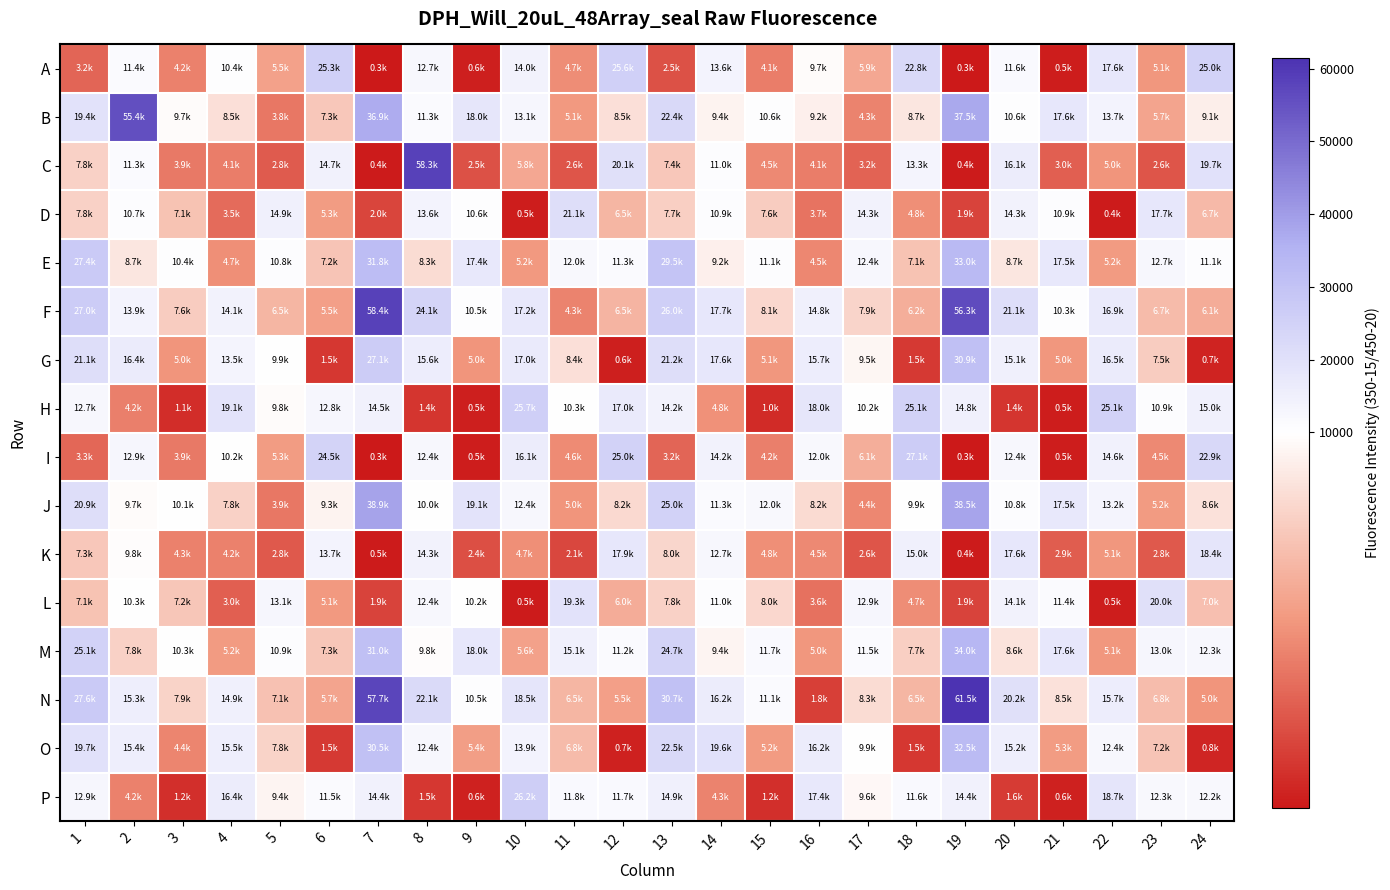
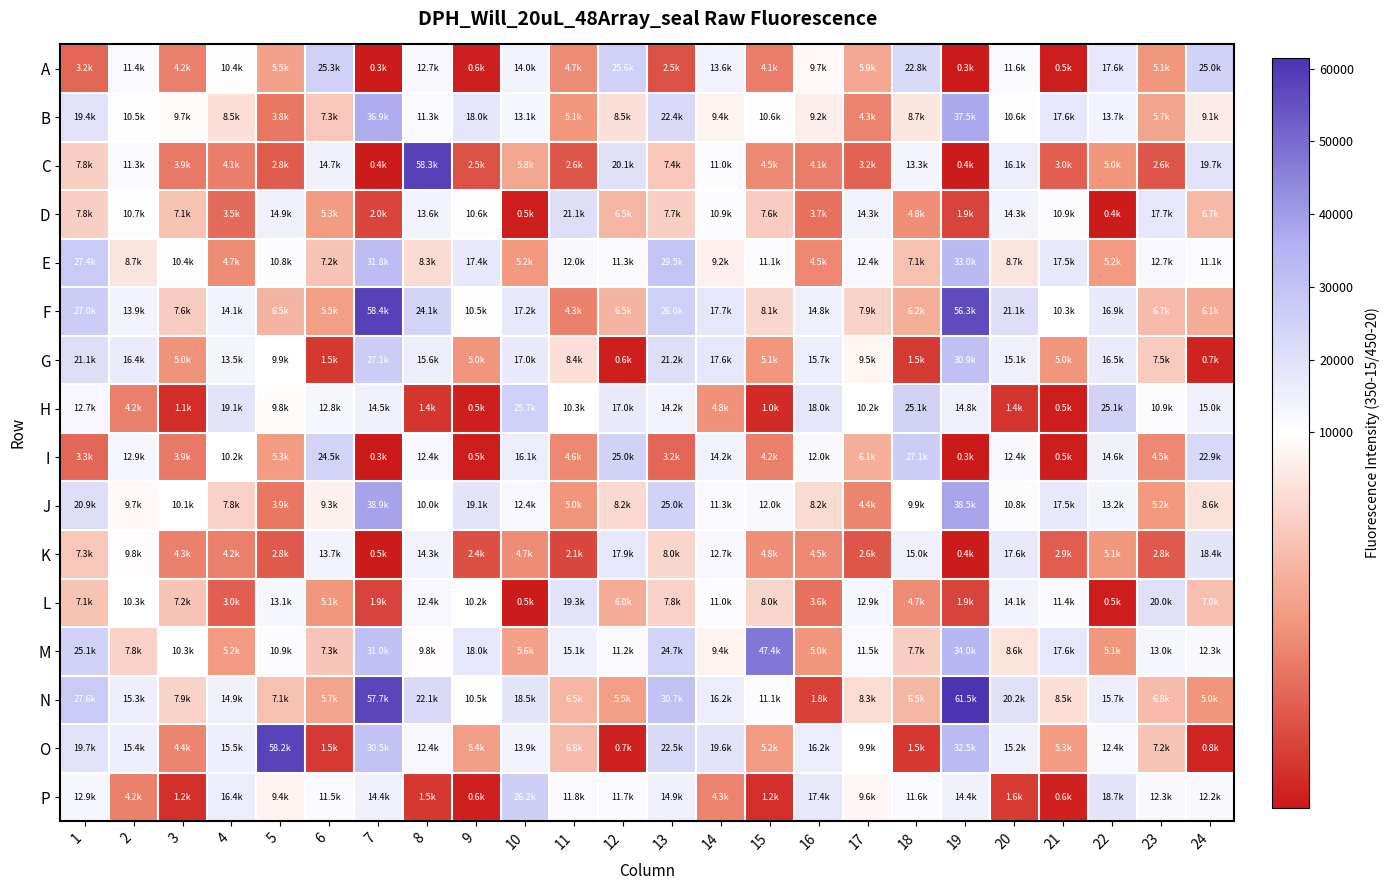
B, 2: 55.4k -> 10.5k
M, 15: 11.7k -> 47.4k
O, 5: 7.8k -> 58.2k
